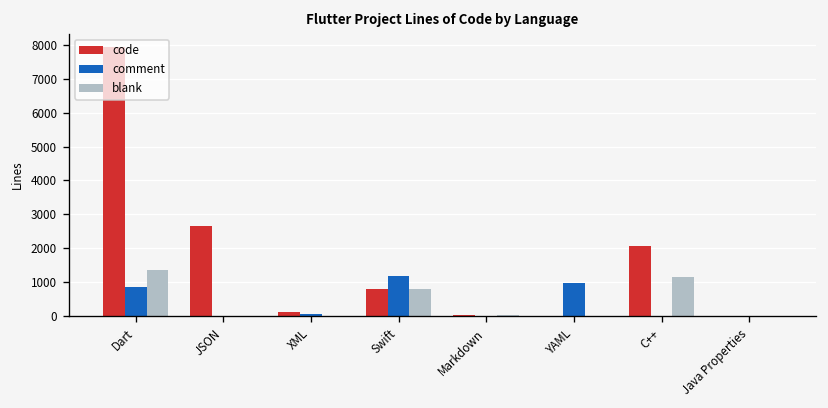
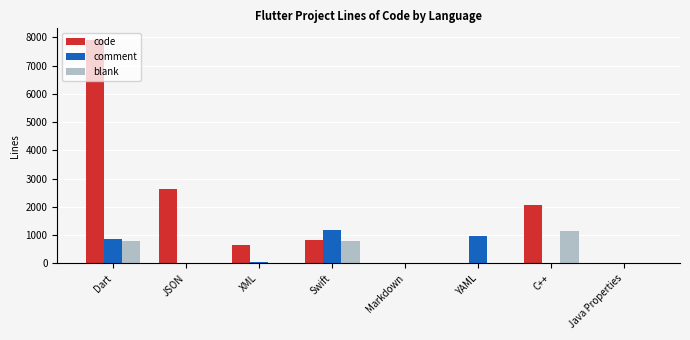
blank, Dart: 1400 -> 800
code, XML: 100 -> 700
